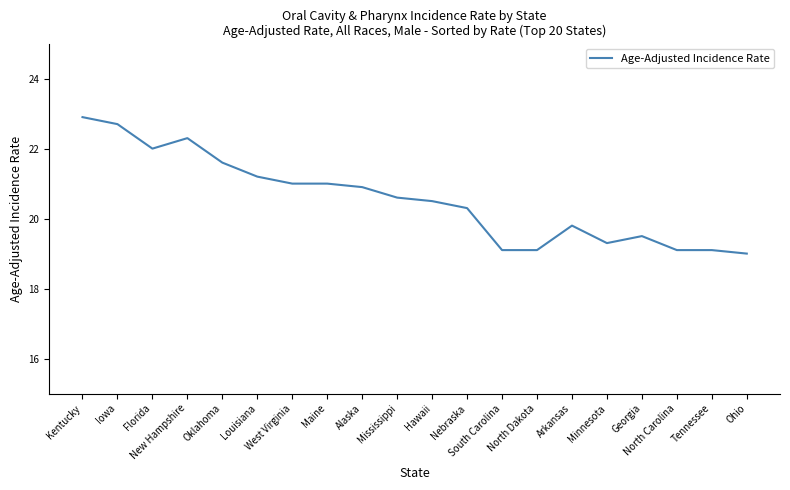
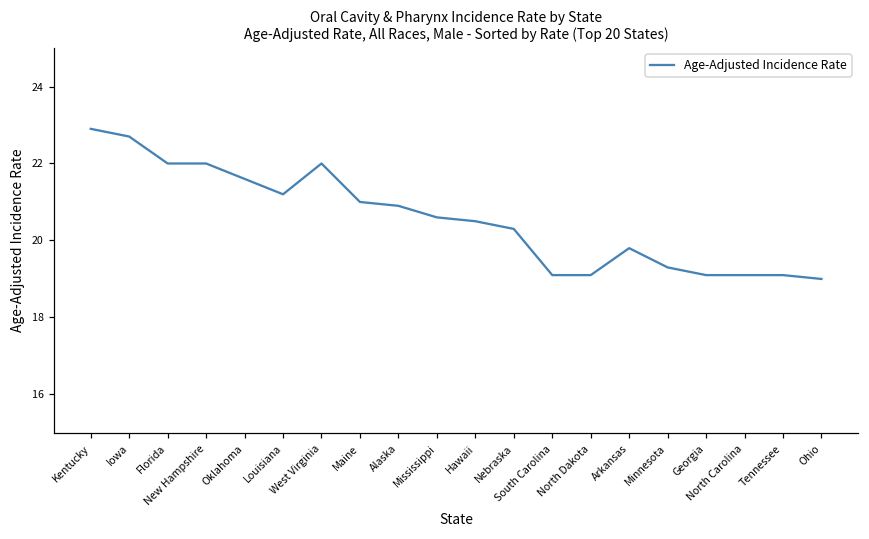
New Hampshire: 22.3 -> 22.0
West Virginia: 21 -> 22
Georgia: 19.5 -> 19.1
